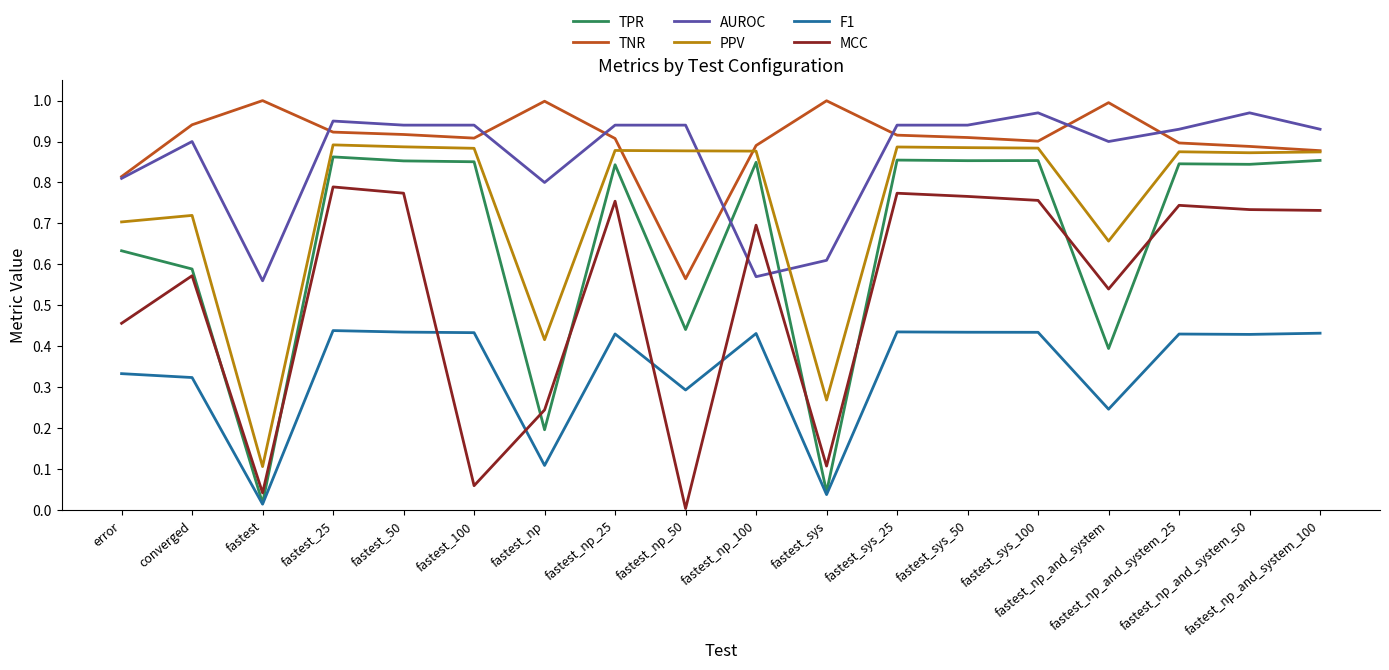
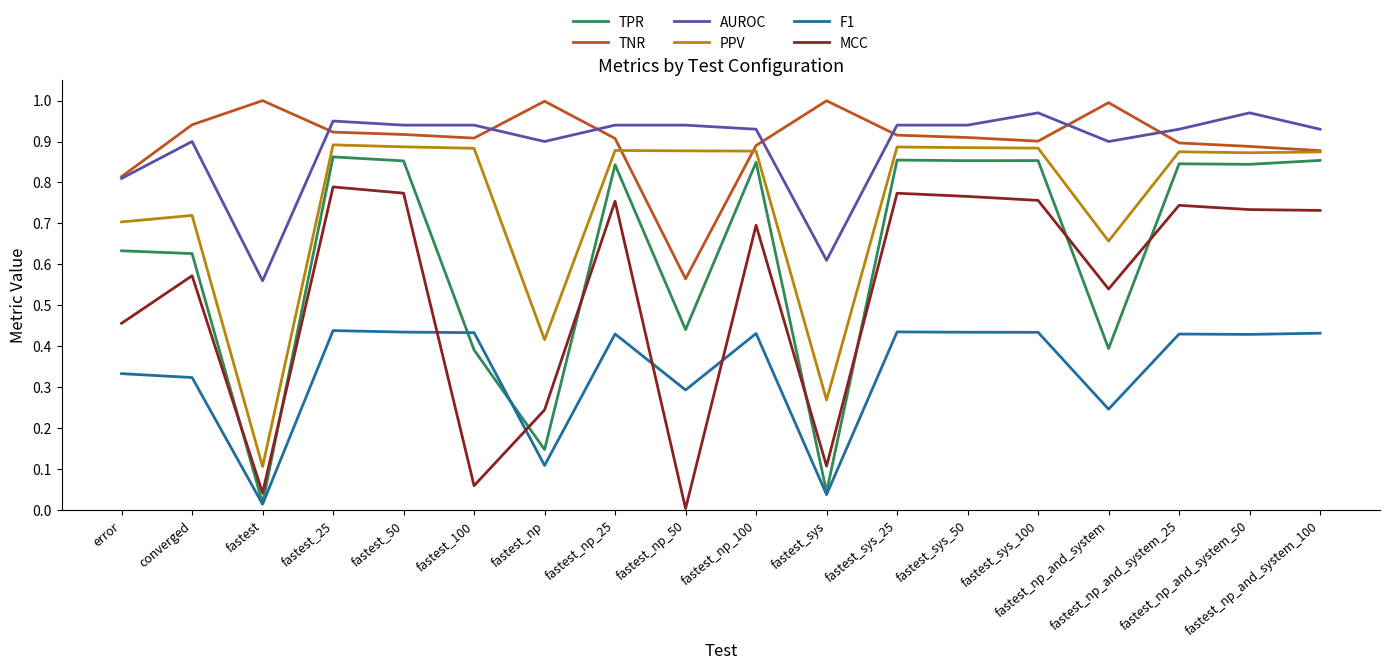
TPR, converged: 0.59 -> 0.63
TPR, fastest_100: 0.85 -> 0.39
TPR, fastest_np: 0.20 -> 0.15
AUROC, fastest_np: 0.8 -> 0.9
AUROC, fastest_np_100: 0.57 -> 0.93
